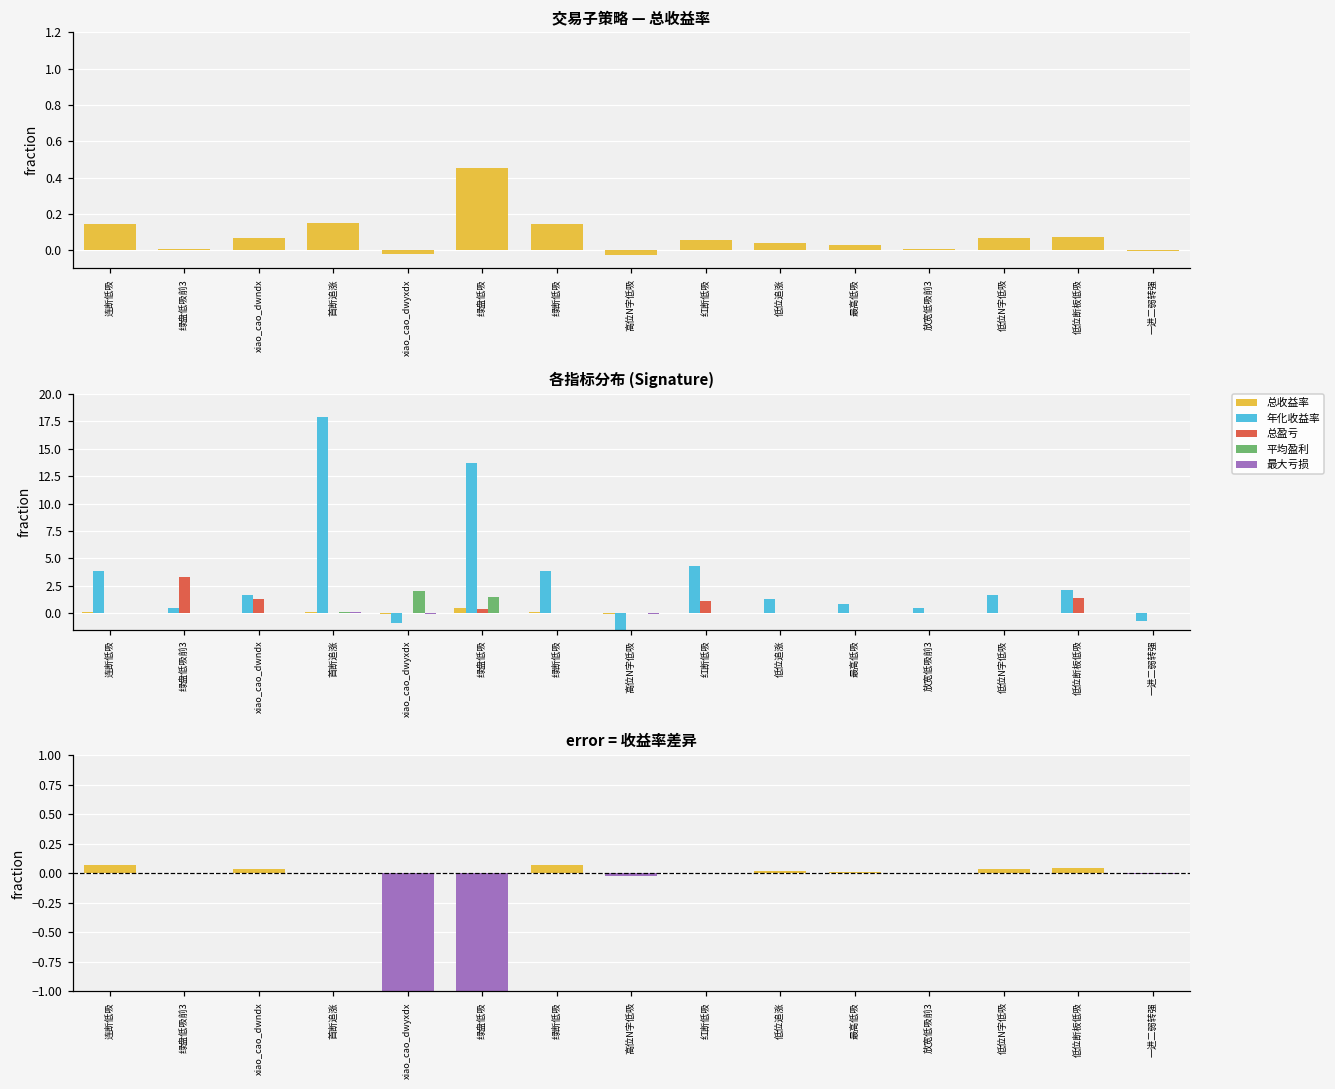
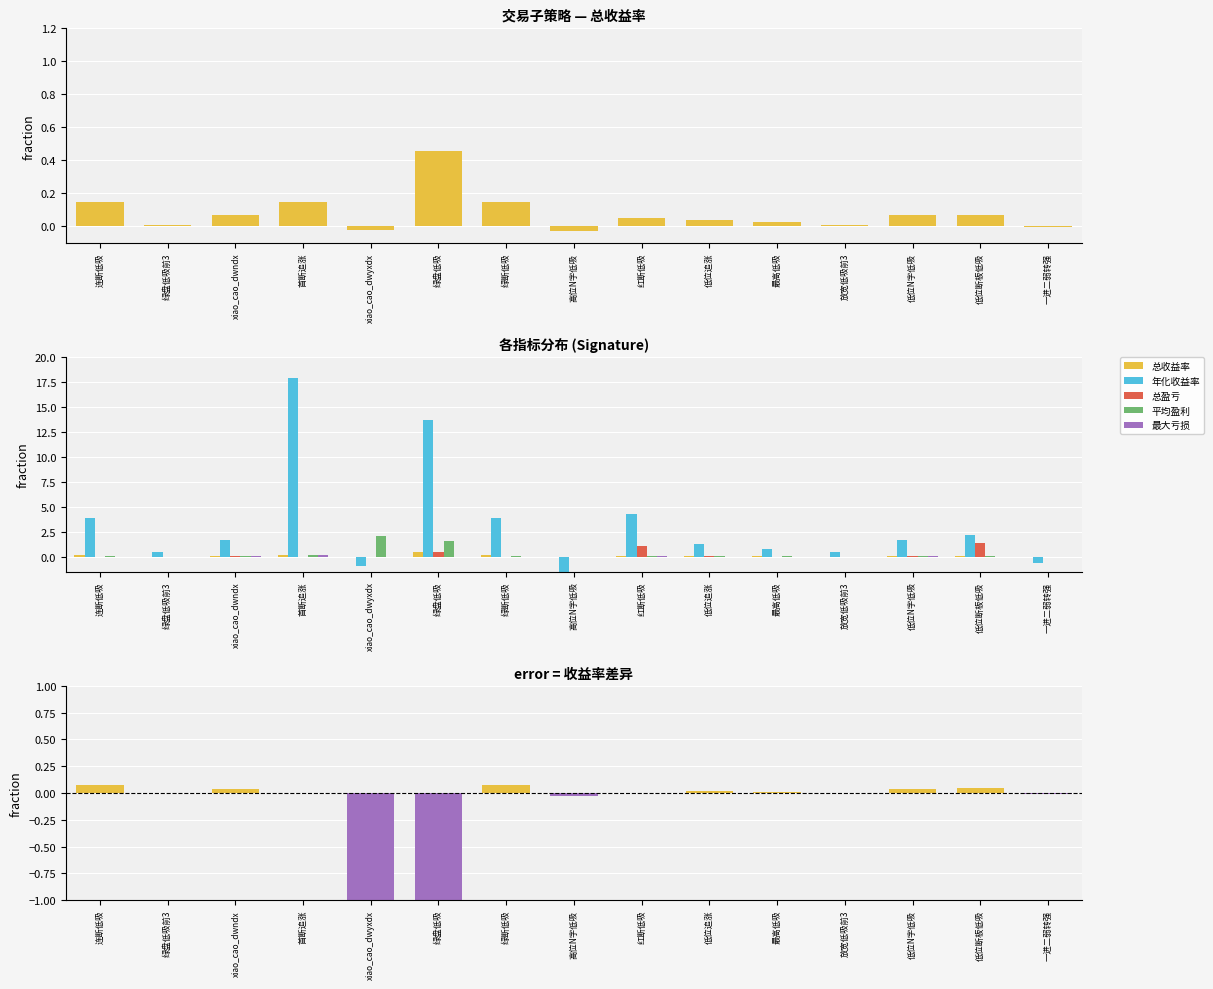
各指标分布 (Signature), 总盈亏, 绿盘低吸前3: 3 -> 0
各指标分布 (Signature), 总盈亏, xiao_cao_dwndx: 1 -> 0
